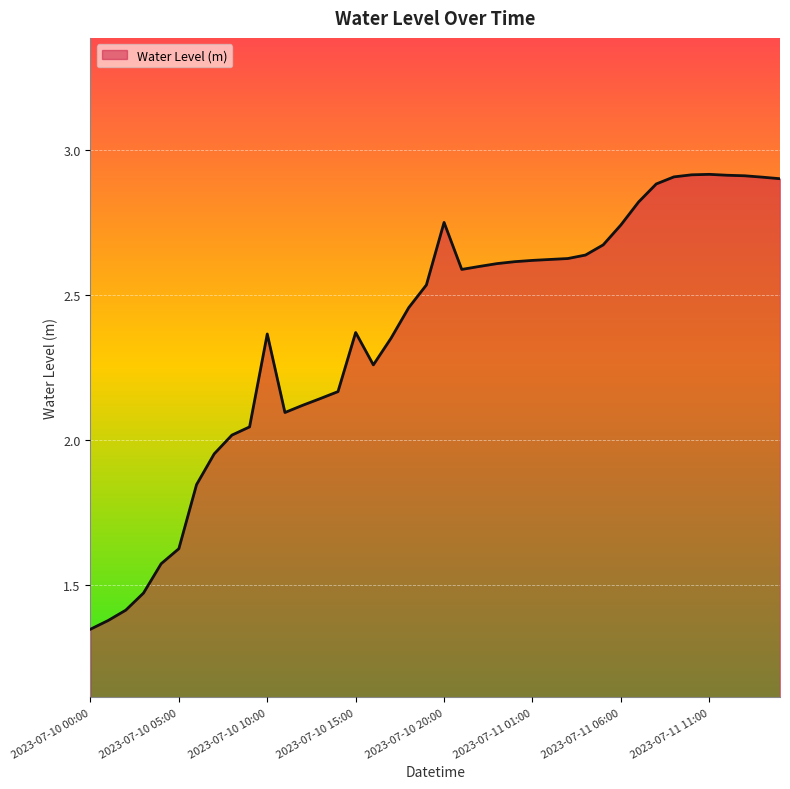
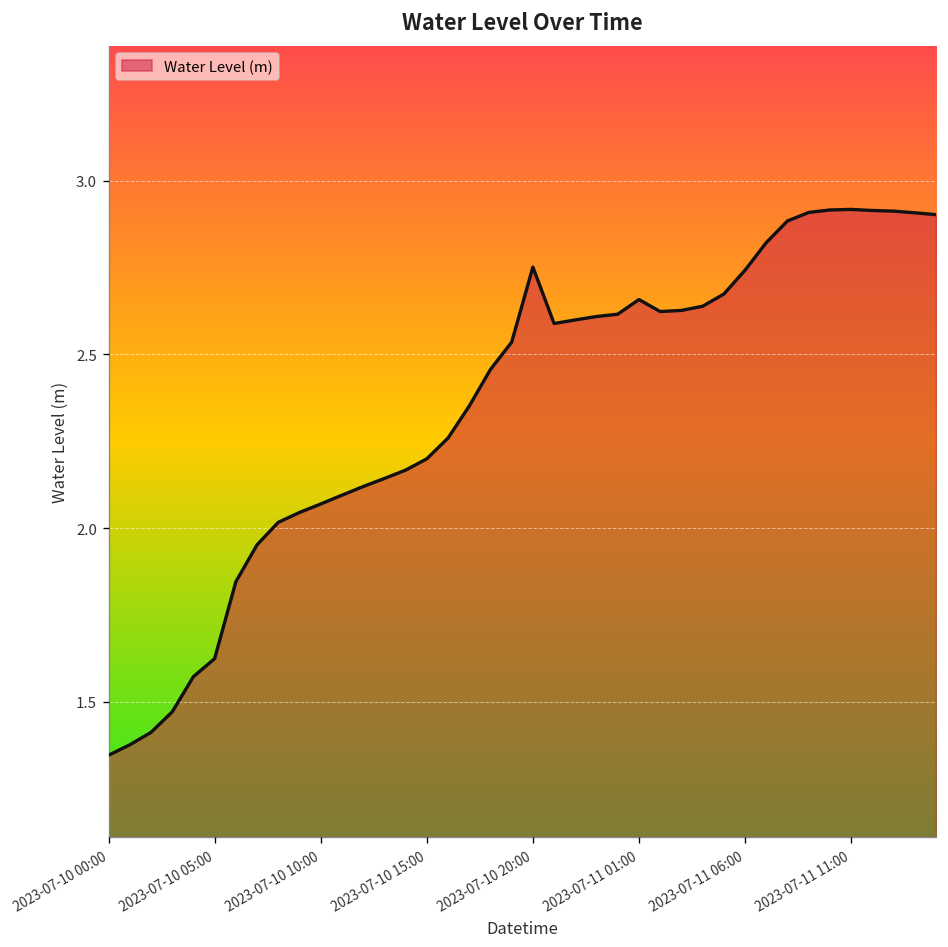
2023-07-10 10:00: 2.37 -> 2.07
2023-07-10 15:00: 2.37 -> 2.20
2023-07-11 01:00: 2.62 -> 2.66
